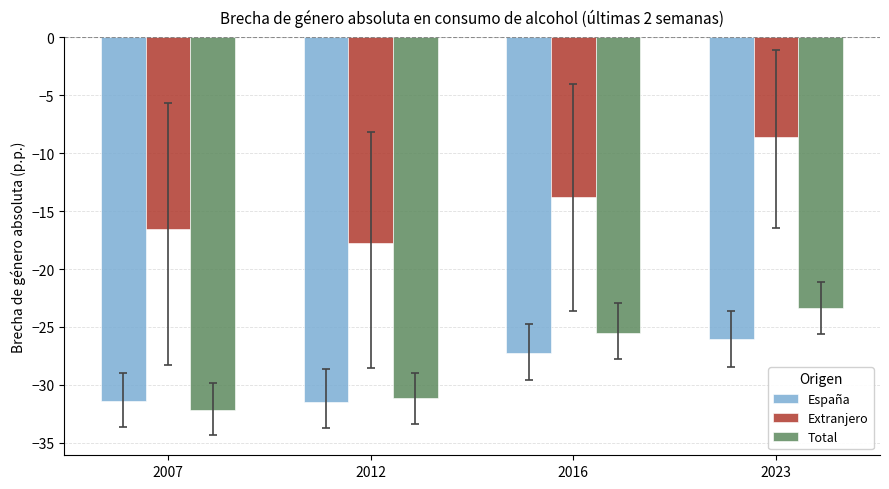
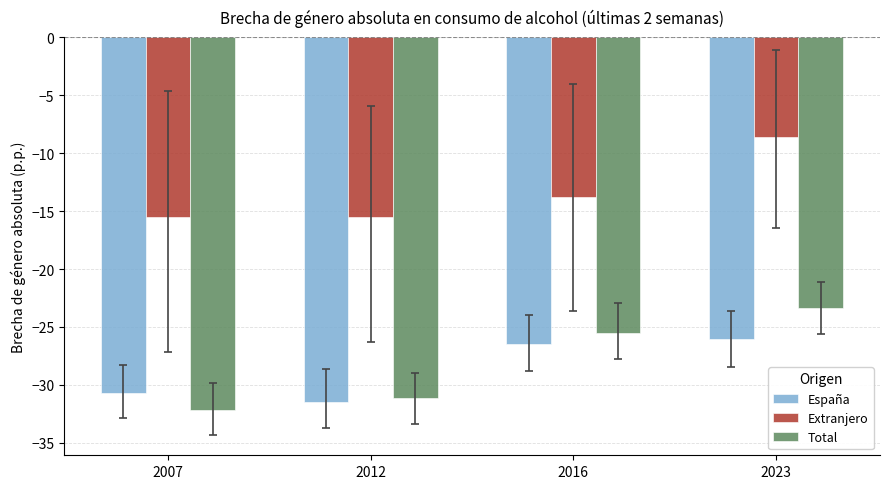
España, 2007: -31.4 -> -30.7
Extranjero, 2007: -16.5 -> -15.5
Extranjero, 2012: -17.8 -> -15.5
España, 2016: -27.2 -> -26.5
